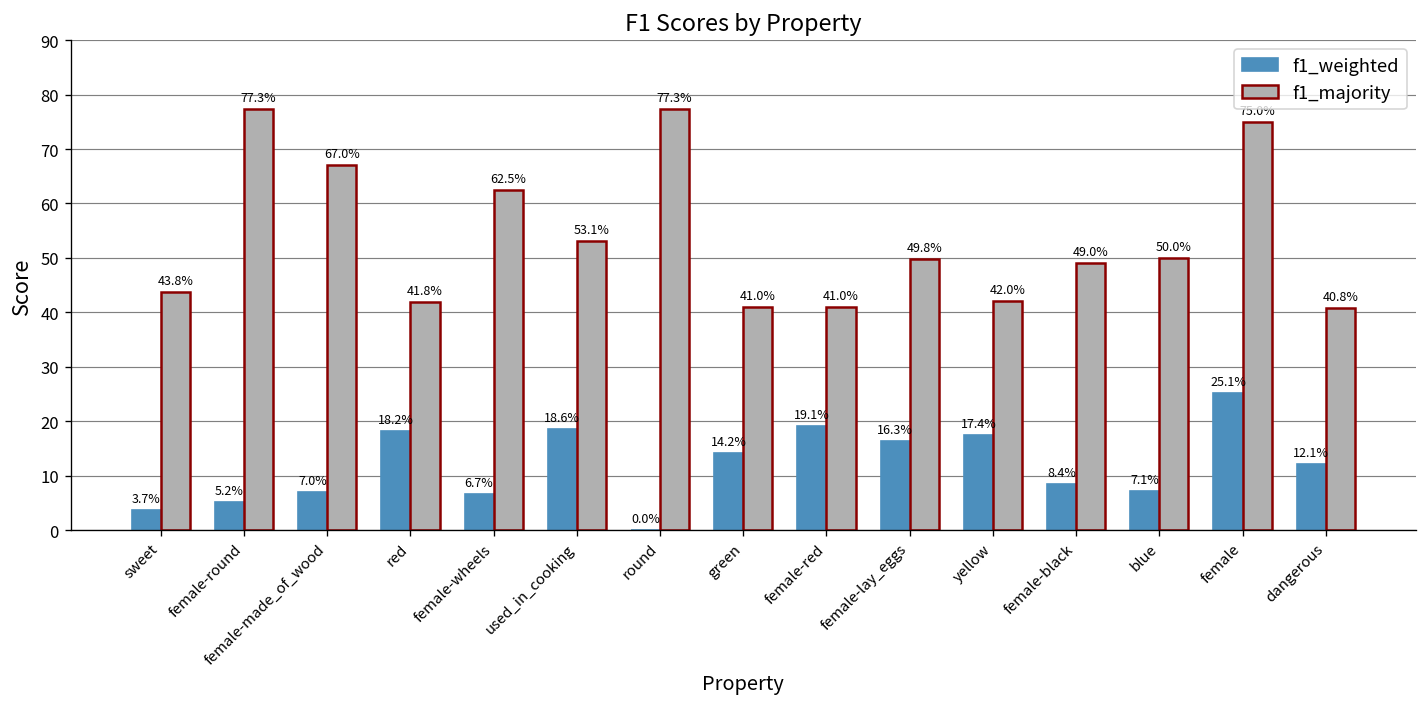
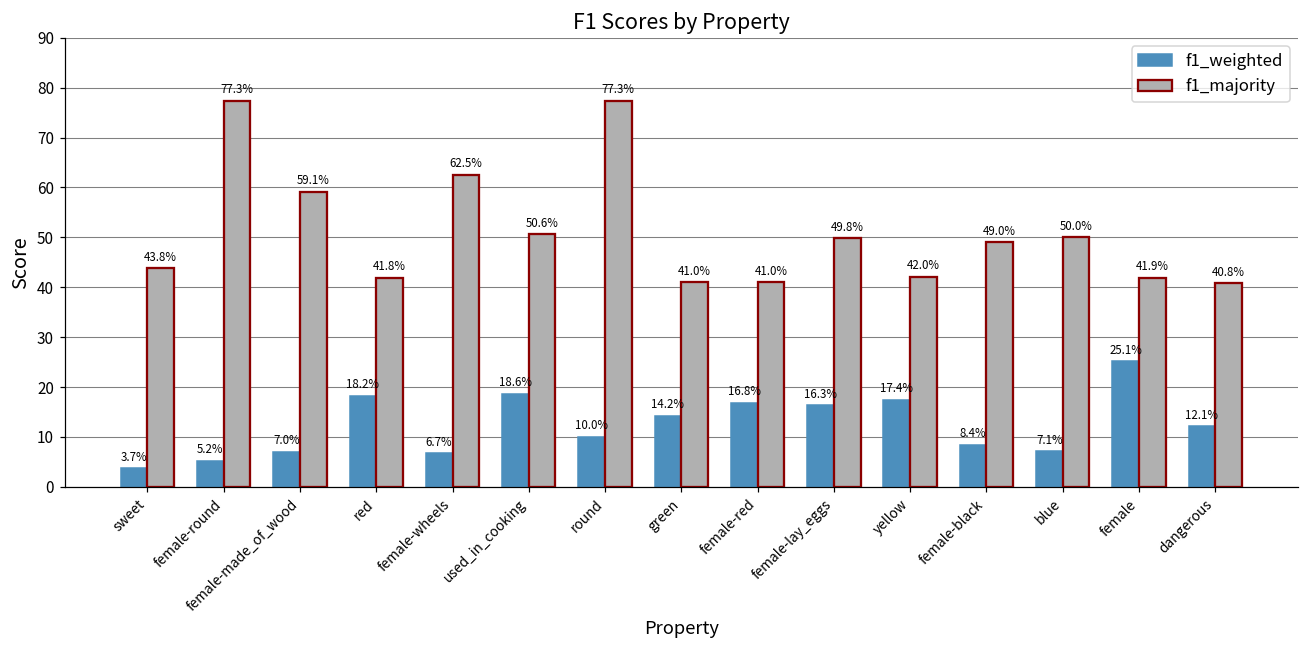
f1_majority, female-made_of_wood: 67.0% -> 59.1%
f1_majority, used_in_cooking: 53.1% -> 50.6%
f1_weighted, round: 0.0% -> 10.0%
f1_weighted, female-red: 19.1% -> 16.8%
f1_majority, female: 75 -> 42
